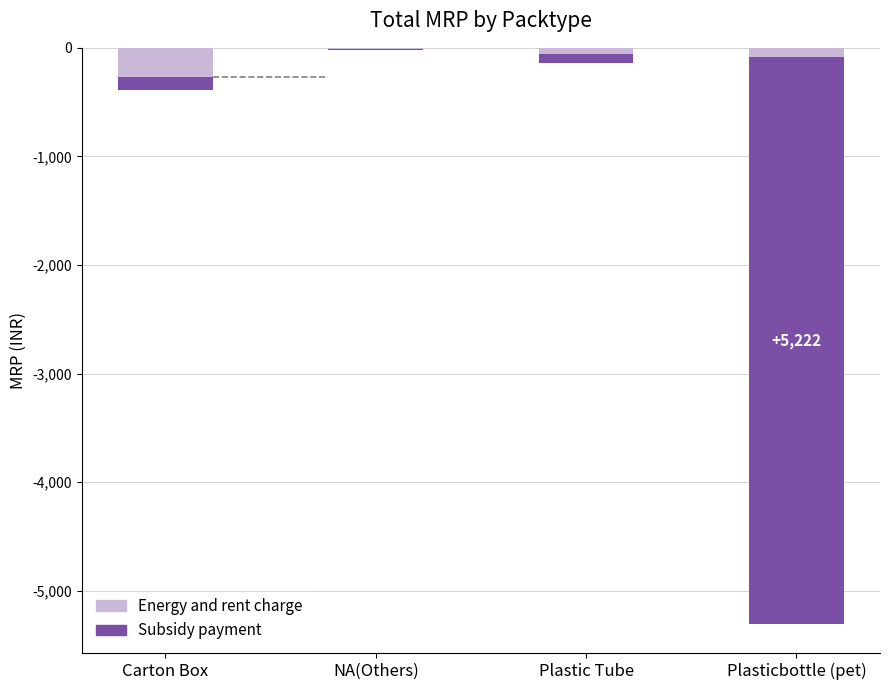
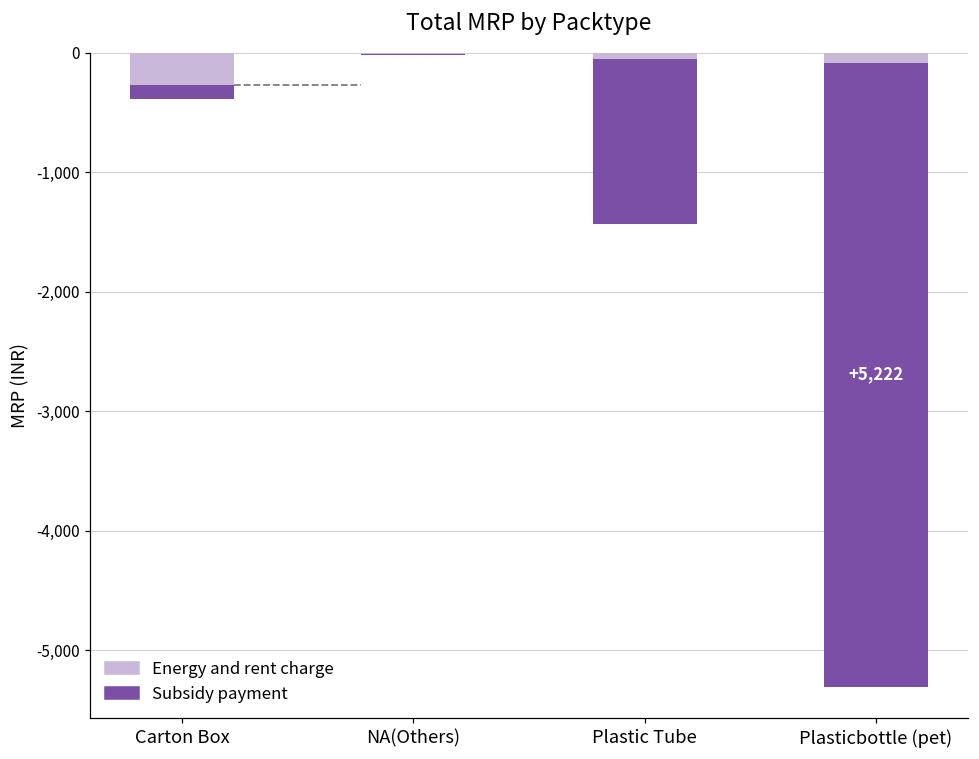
Subsidy payment, Plastic Tube: -90 -> -1,380
